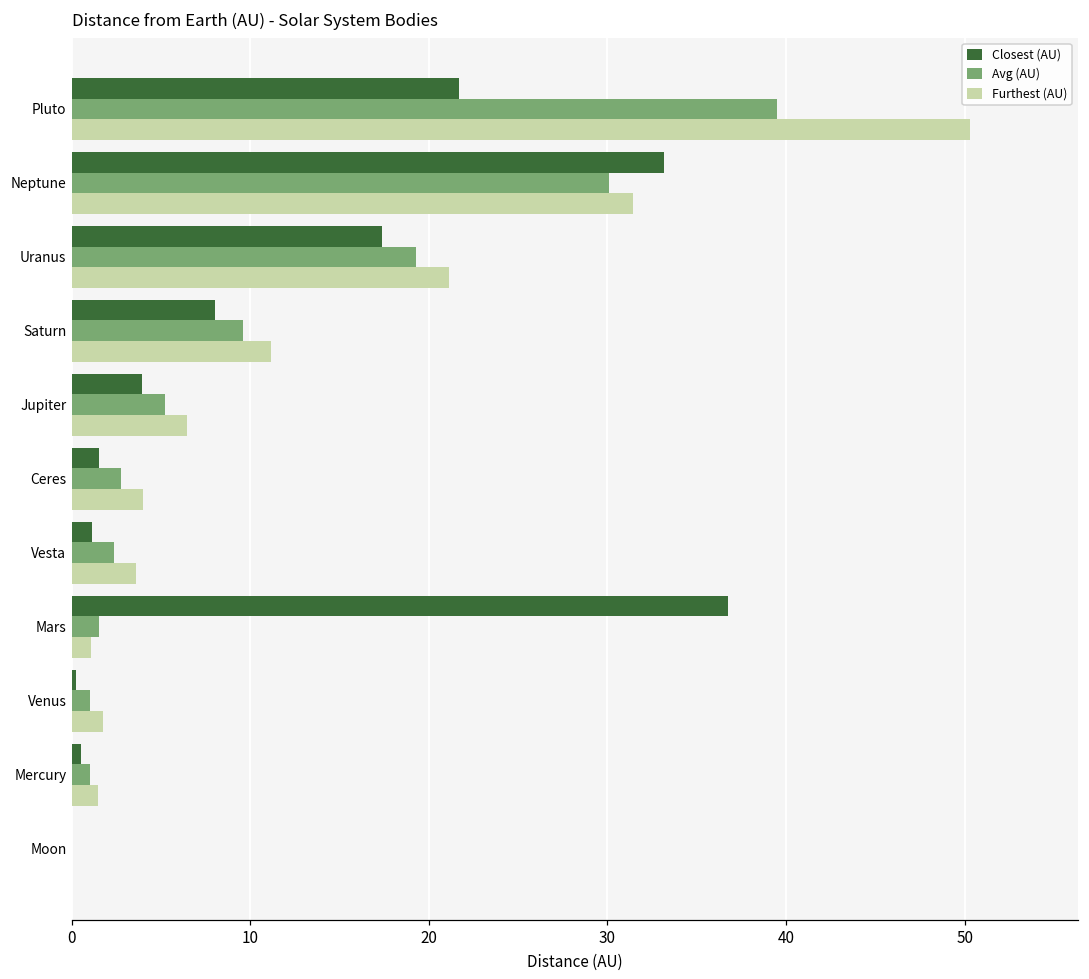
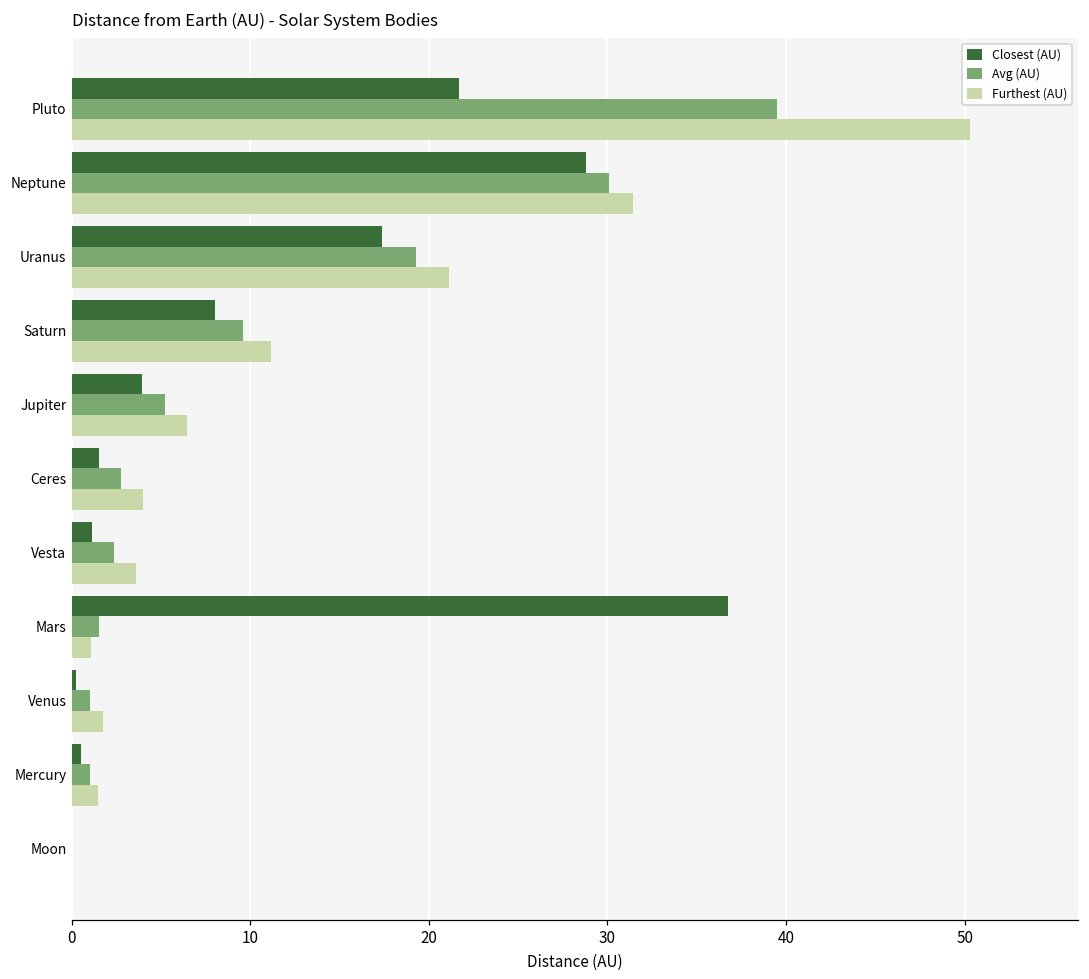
Closest (AU), Neptune: 33.2 -> 28.8
